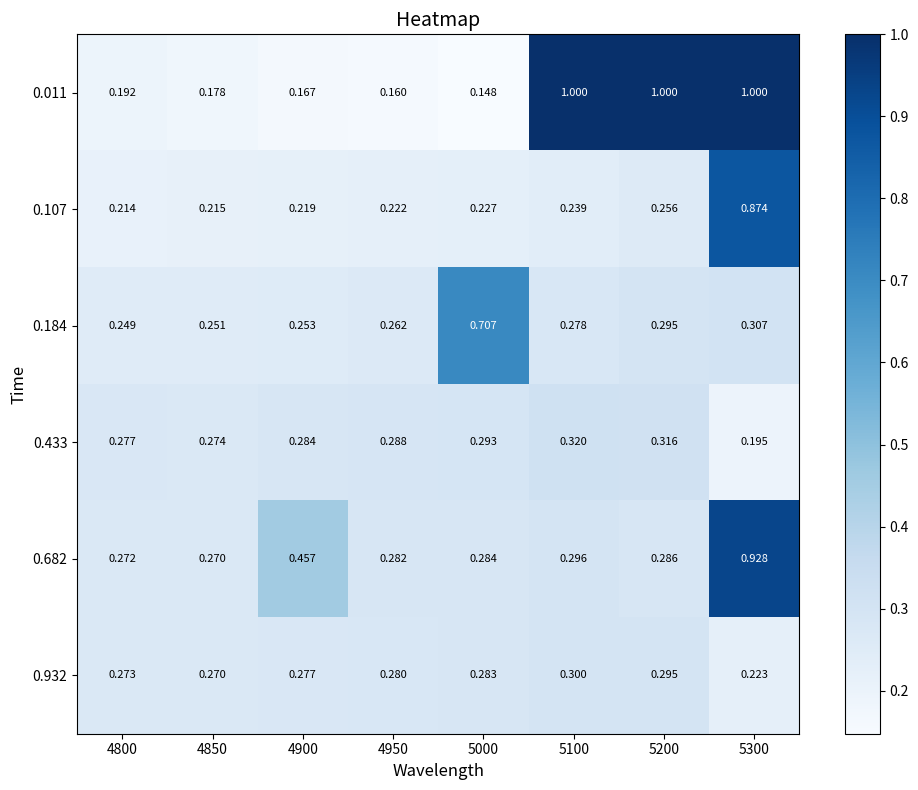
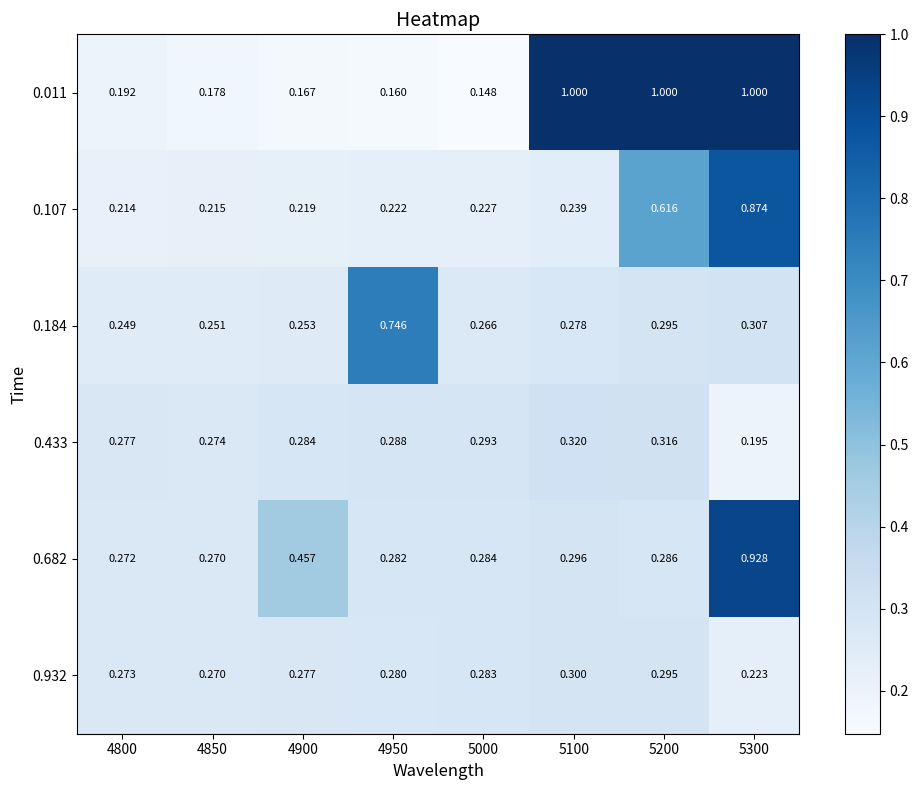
0.107, 5200: 0.256 -> 0.616
0.184, 4950: 0.262 -> 0.746
0.184, 5000: 0.707 -> 0.266
